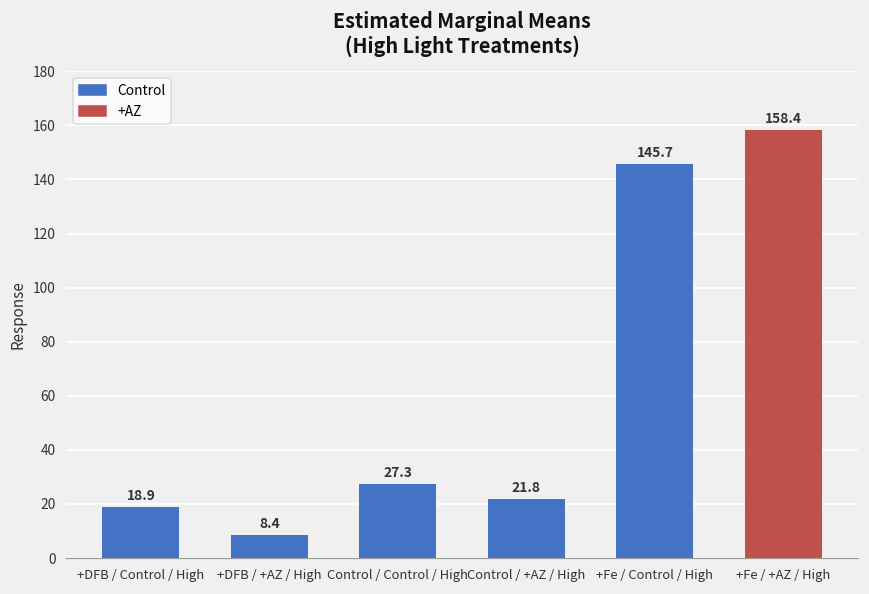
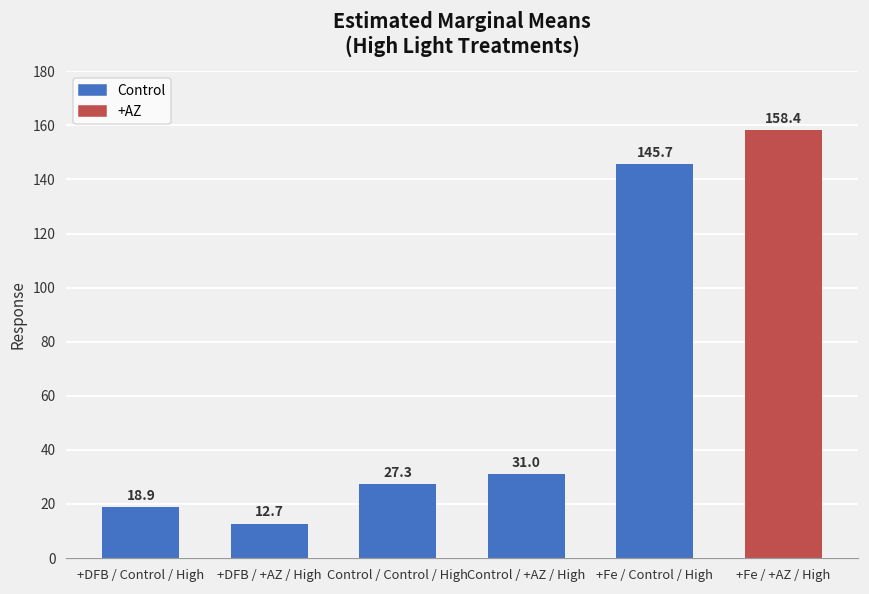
+DFB / +AZ / High: 8.4 -> 12.7
Control / +AZ / High: 21.8 -> 31.0
